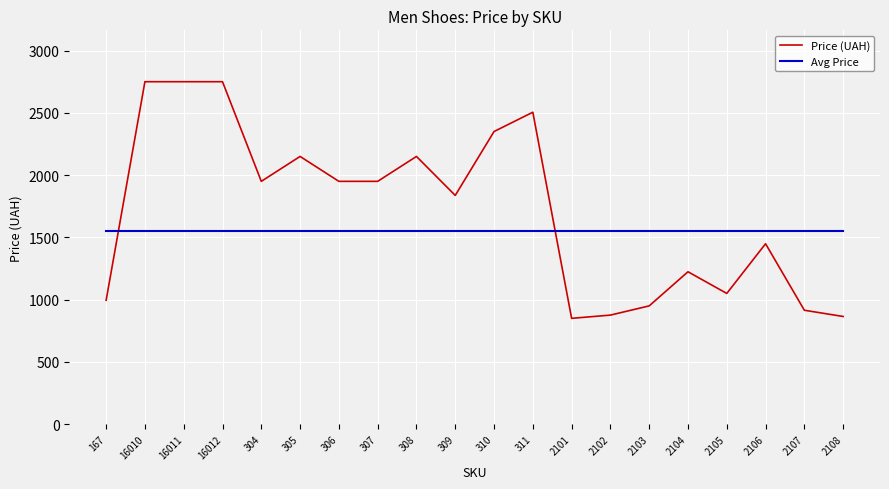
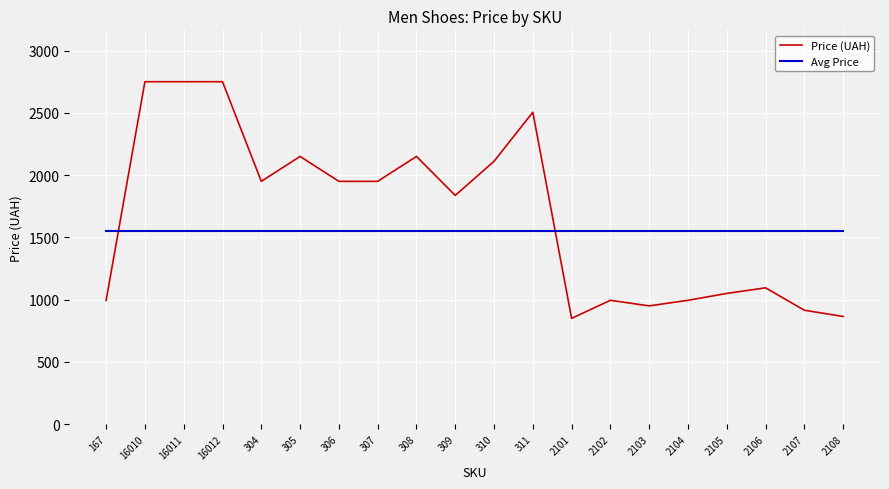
Price (UAH), 310: 2350 -> 2110
Price (UAH), 2102: 880 -> 1000
Price (UAH), 2104: 1220 -> 1000
Price (UAH), 2106: 1450 -> 1100
